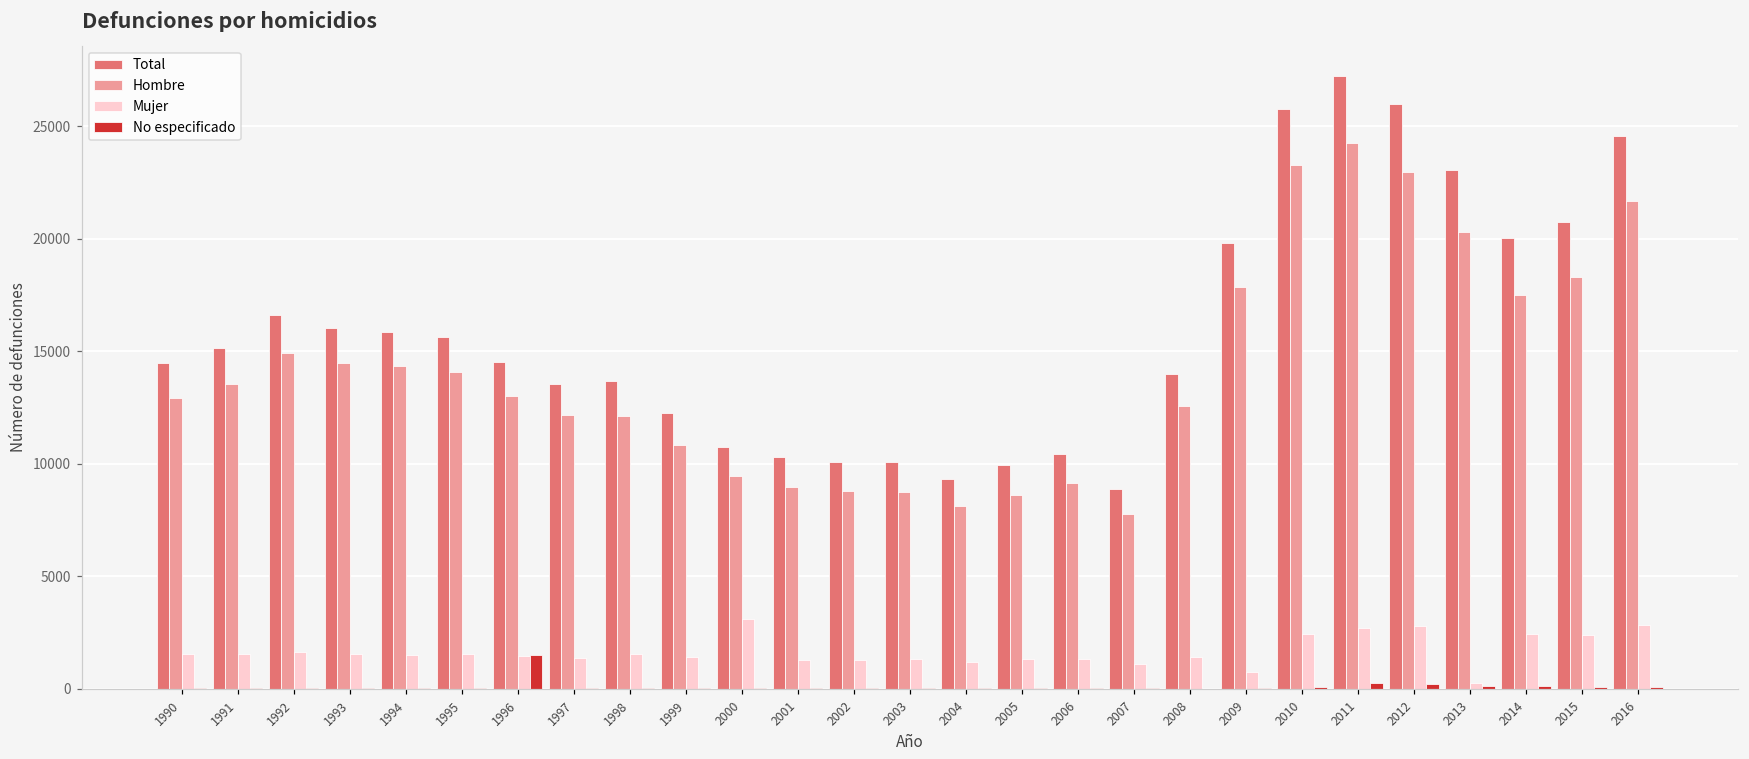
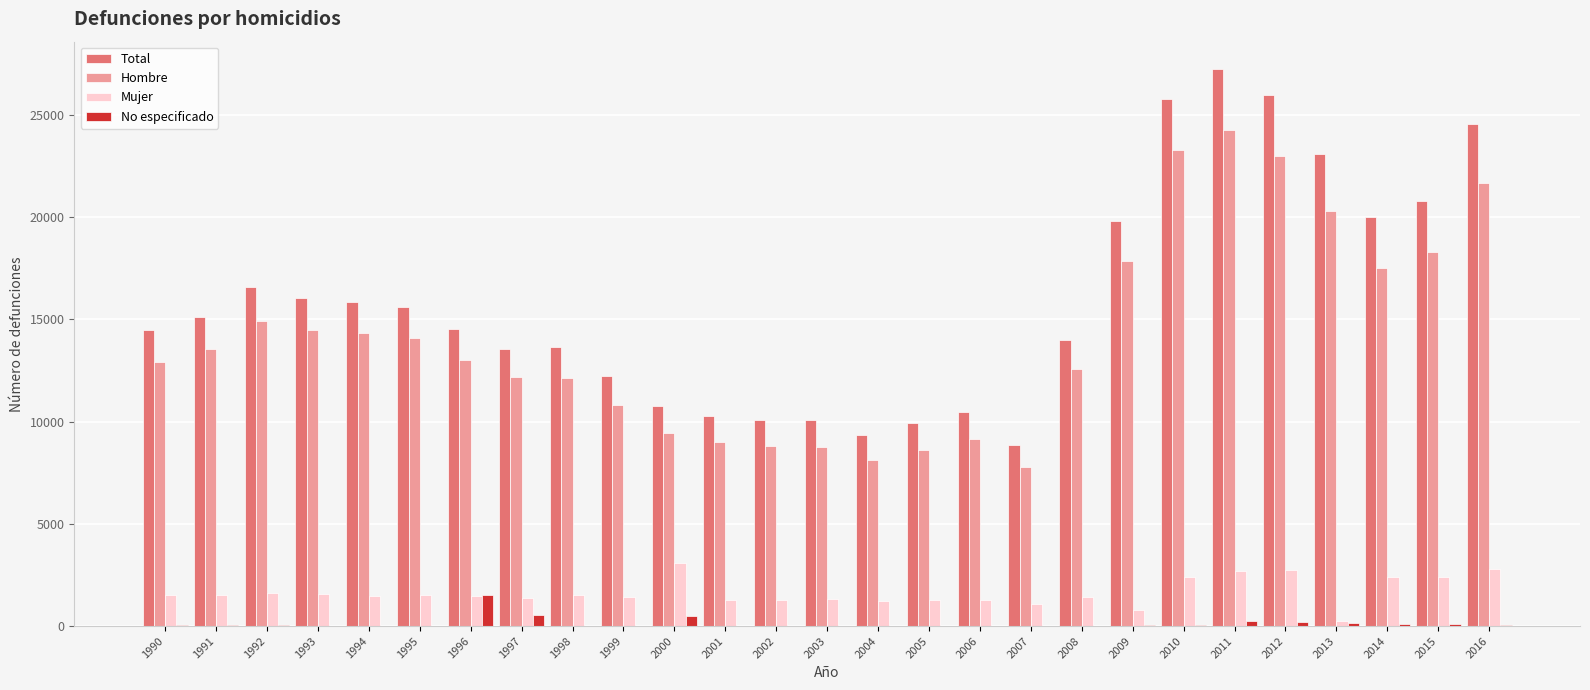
No especificado, 1997: 0 -> 500
No especificado, 2000: 0 -> 500
